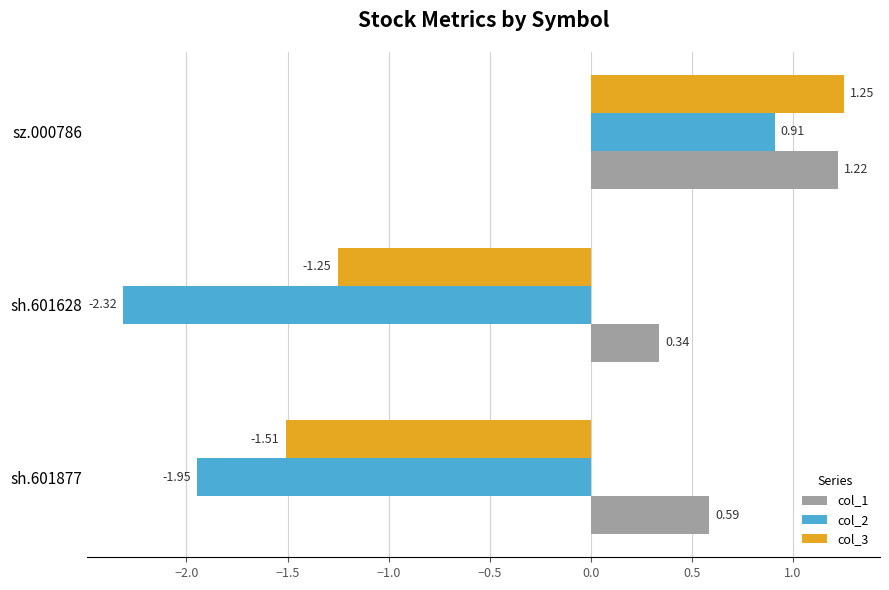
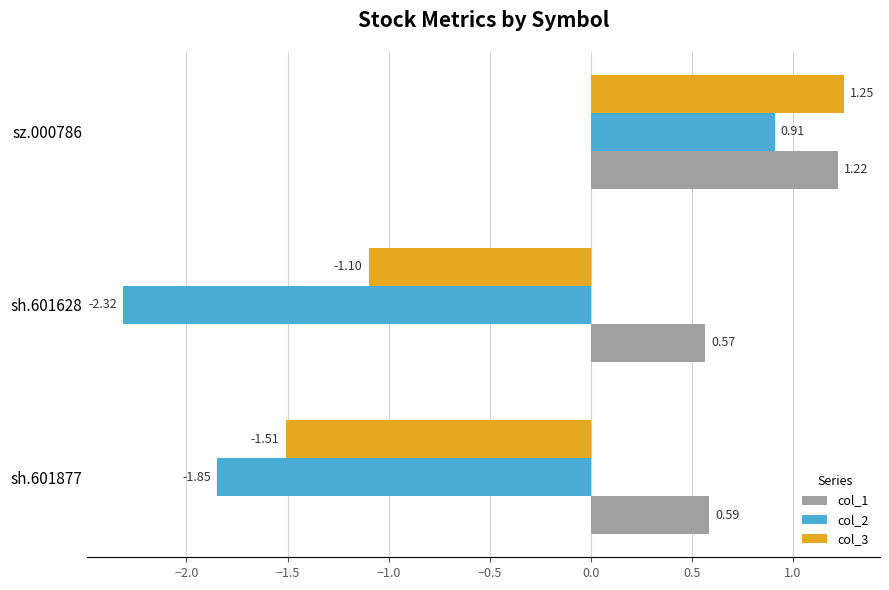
col_3, sh.601628: -1.25 -> -1.10
col_1, sh.601628: 0.34 -> 0.57
col_2, sh.601877: -1.95 -> -1.85
